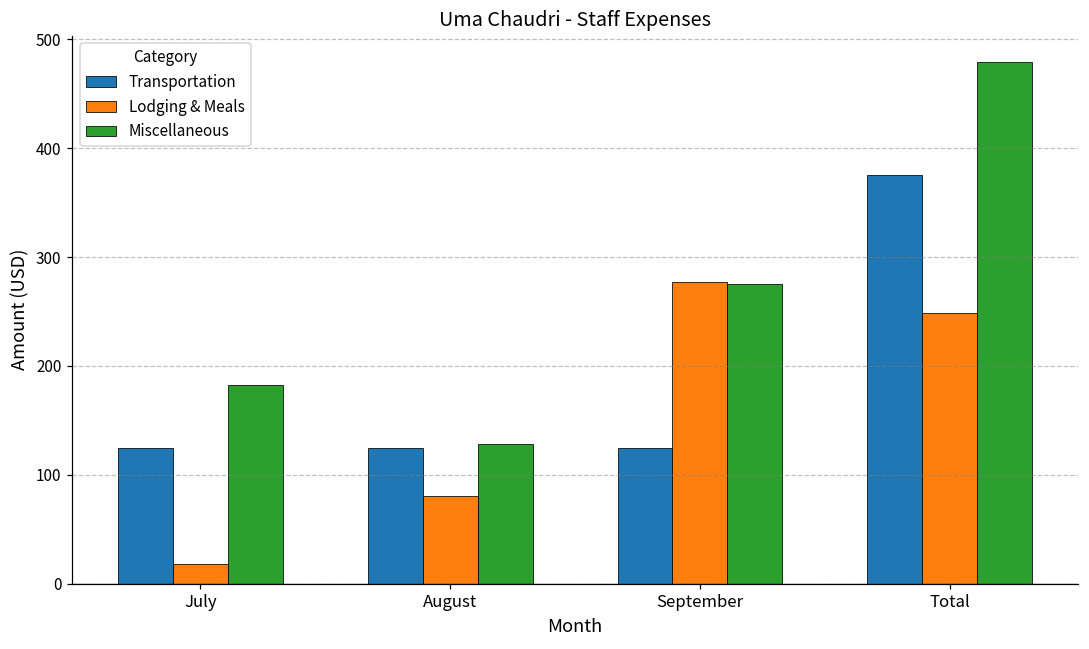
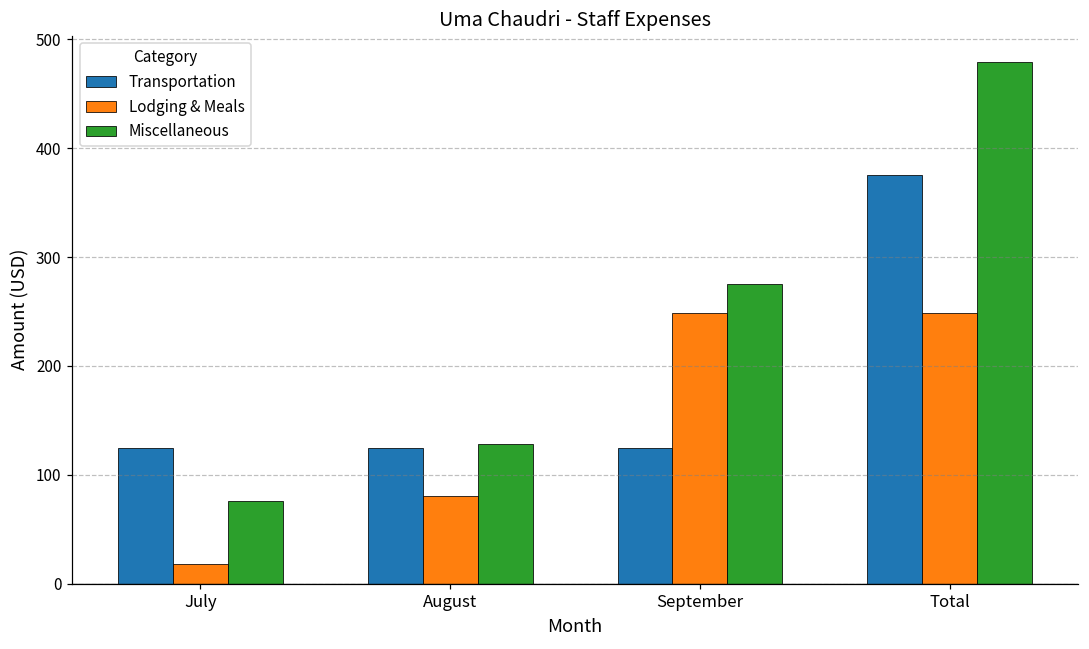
Miscellaneous, July: 180 -> 80
Lodging & Meals, September: 280 -> 250
